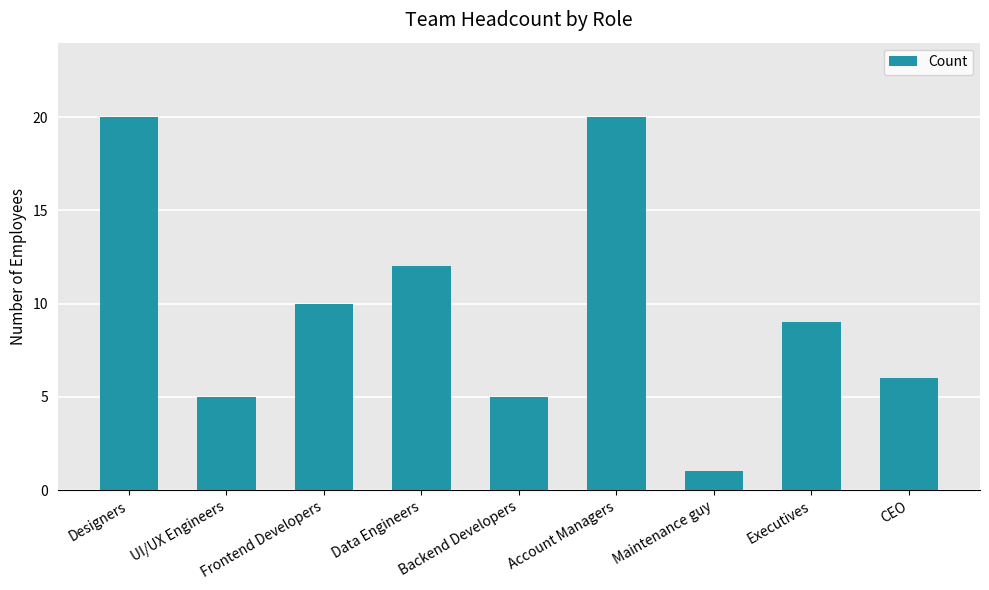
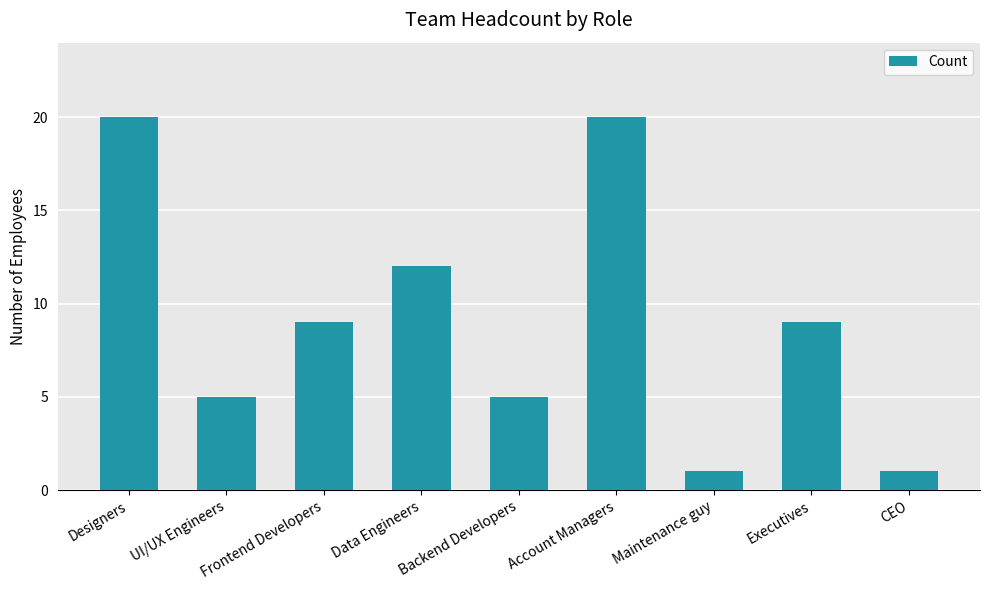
Frontend Developers: 10 -> 9
CEO: 6 -> 1
